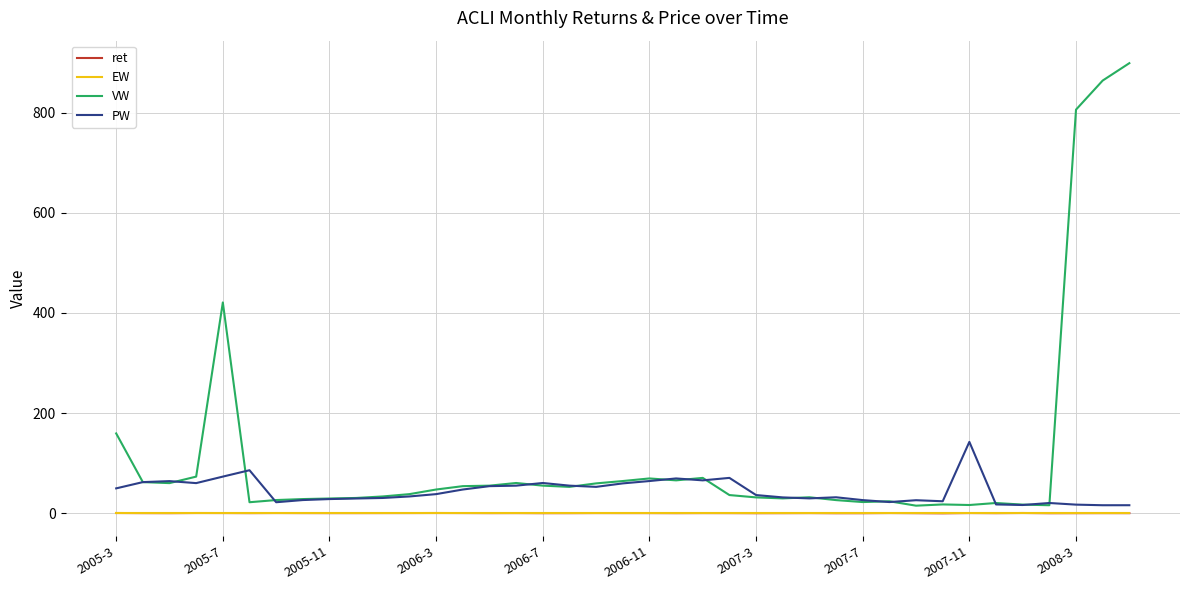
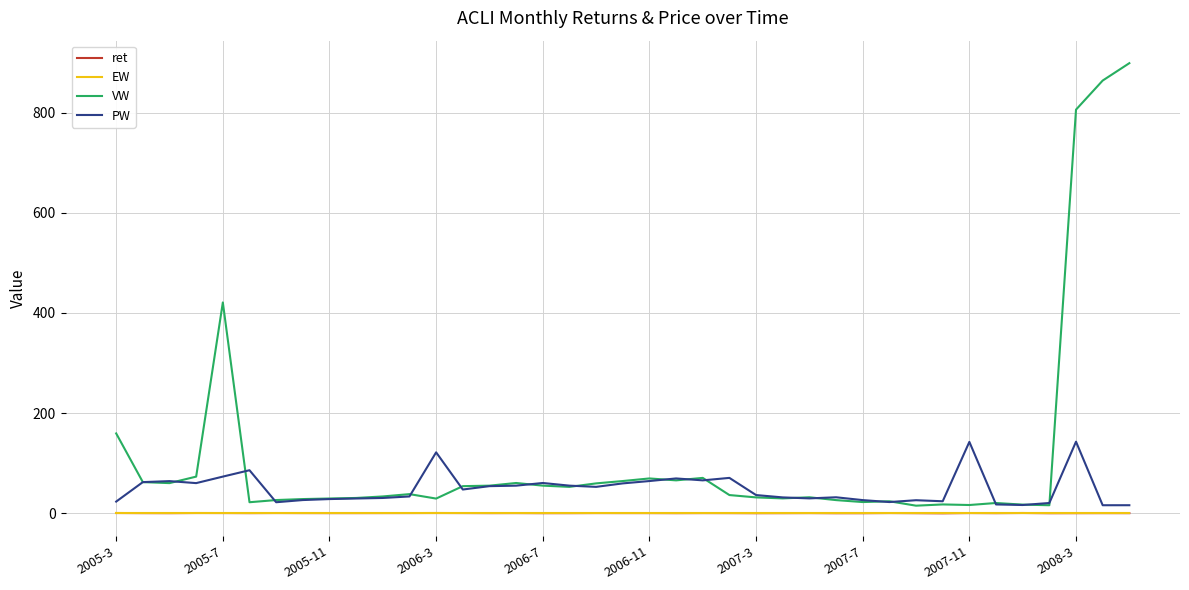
PW, 2005-3: 50 -> 20
VW, 2006-3: 50 -> 30
PW, 2006-3: 40 -> 120
PW, 2008-3: 20 -> 140
